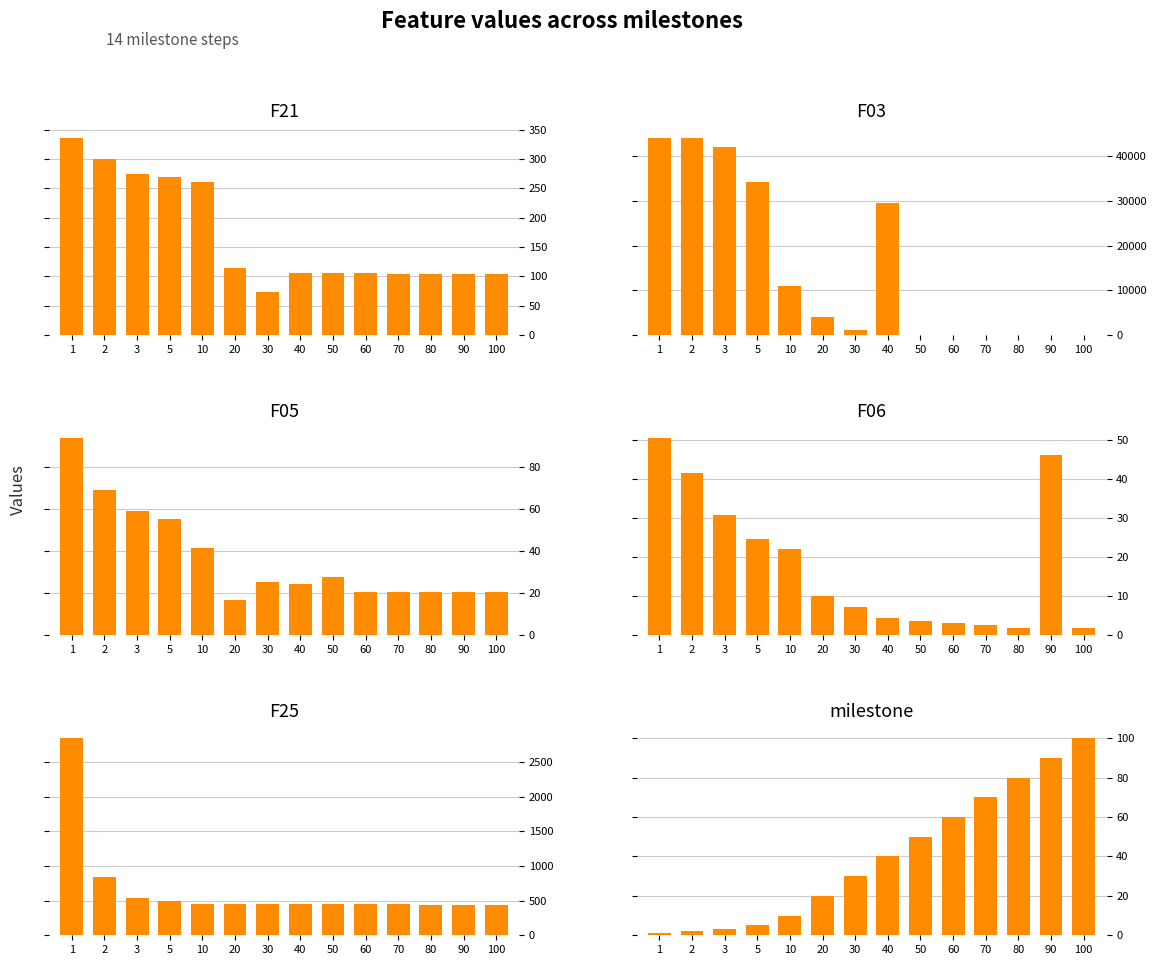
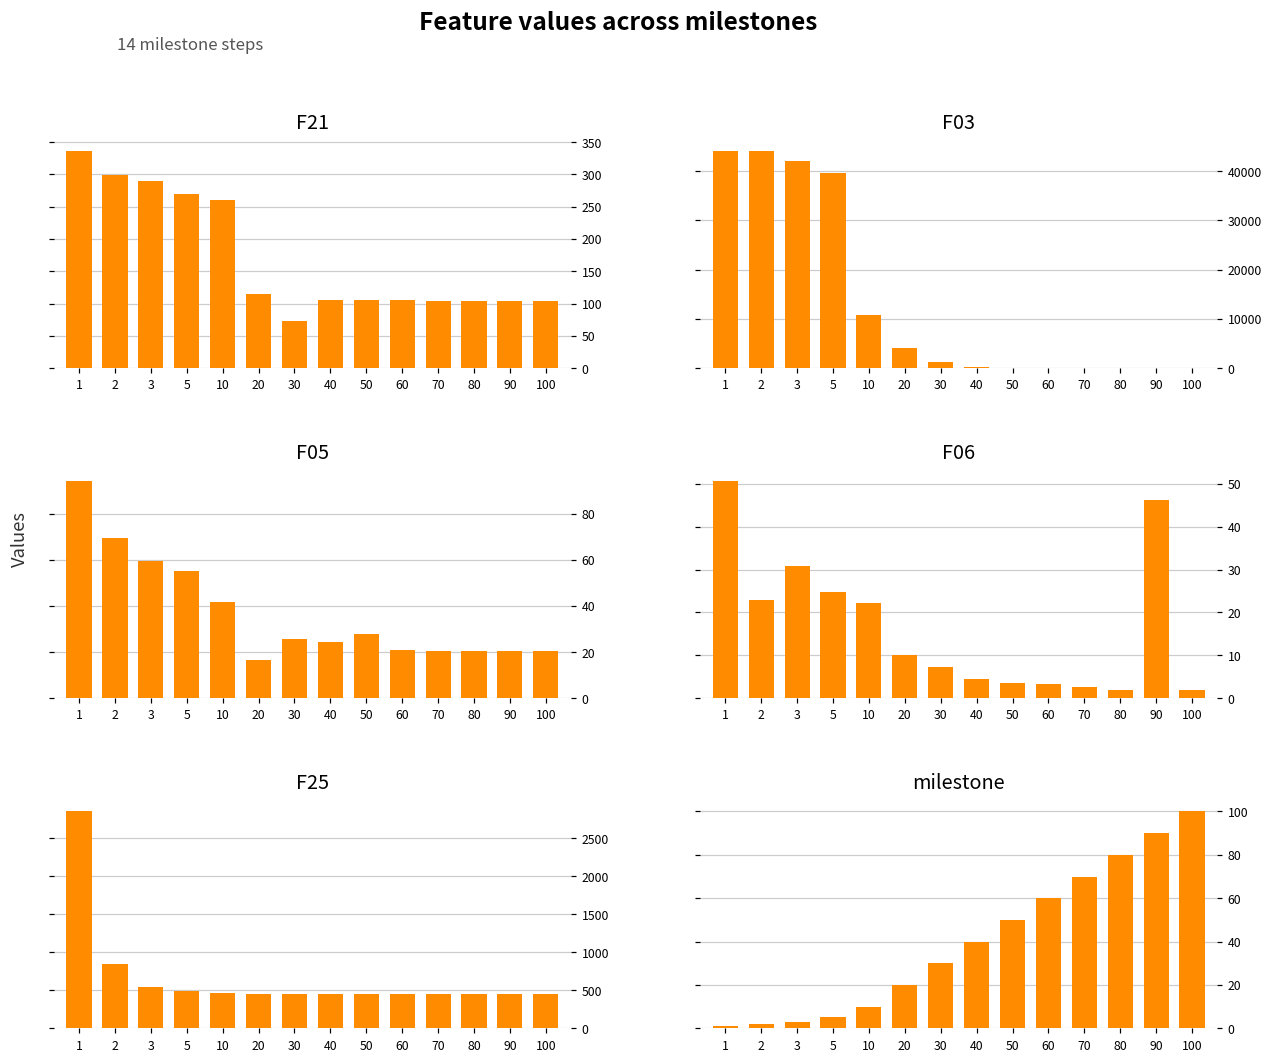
F21, 3: 270 -> 290
F03, 5: 34000 -> 40000
F03, 40: 29000 -> 0
F06, 2: 41 -> 23
